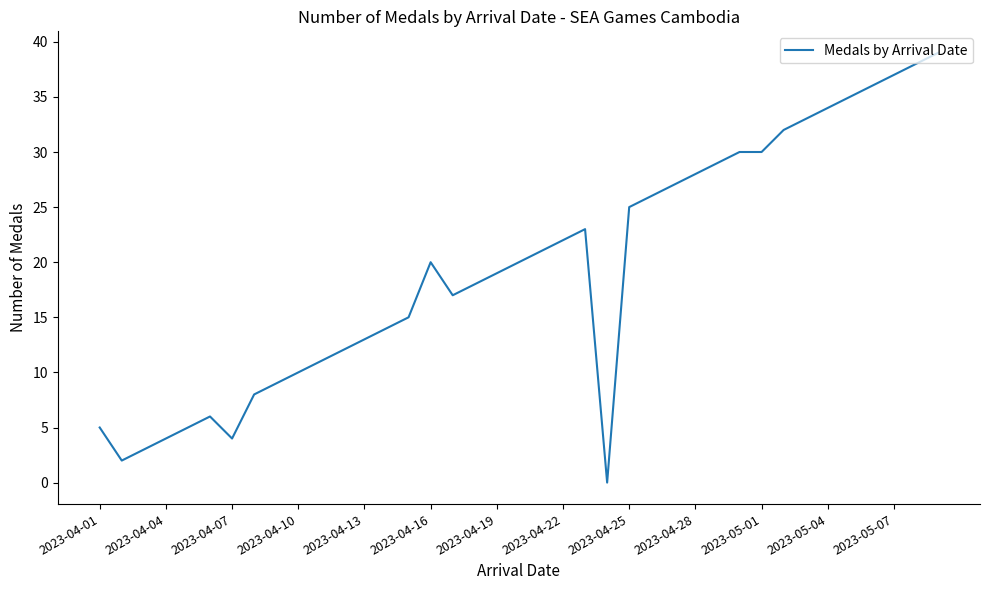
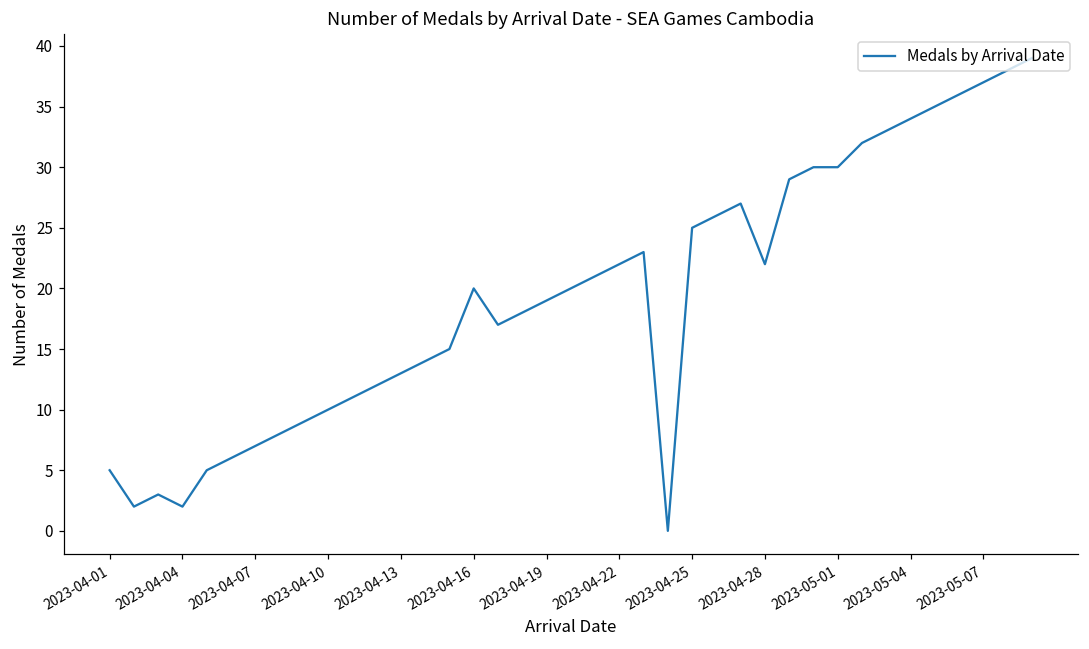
2023-04-04: 4 -> 2
2023-04-07: 4 -> 7
2023-04-28: 28 -> 22
